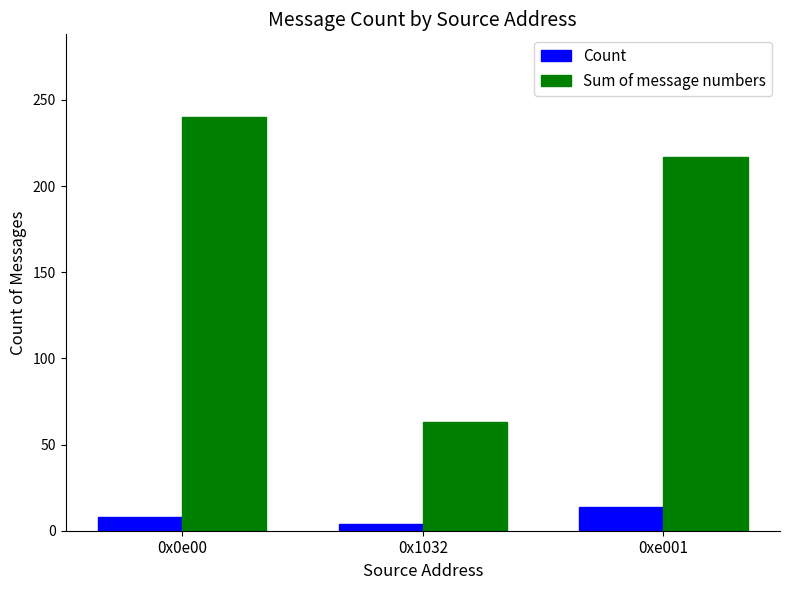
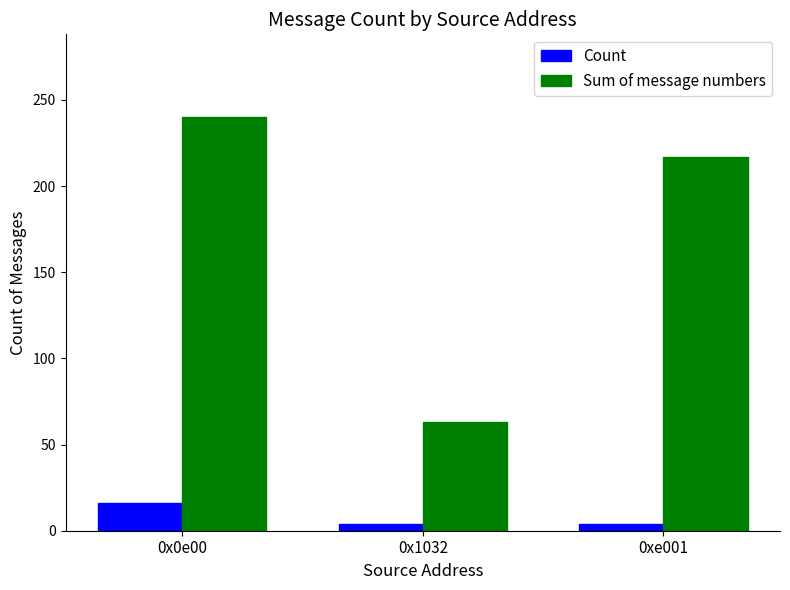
Count, 0x0e00: 8 -> 16
Count, 0xe001: 14 -> 4
